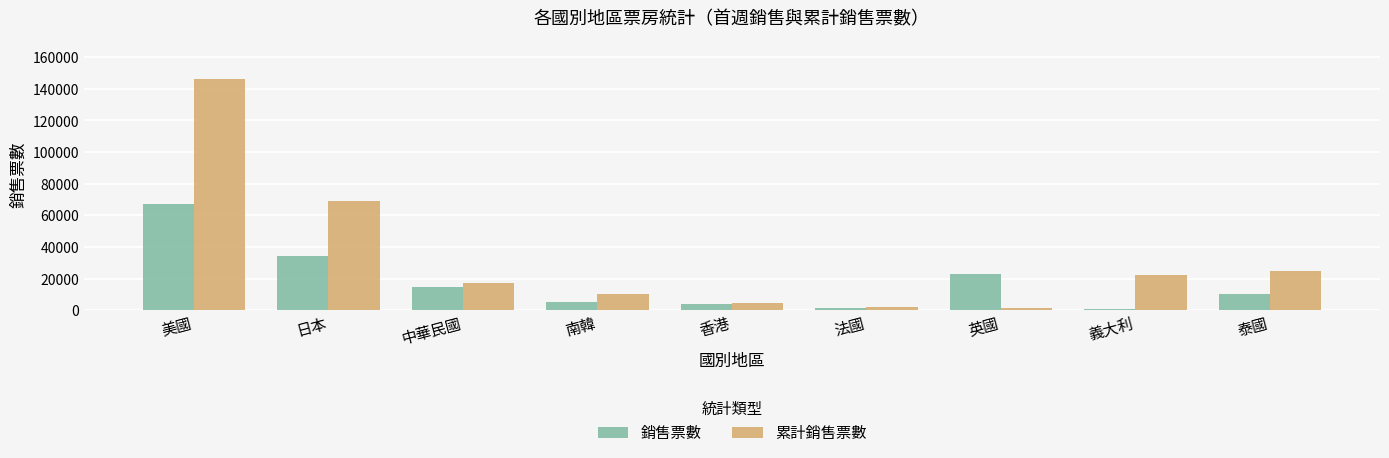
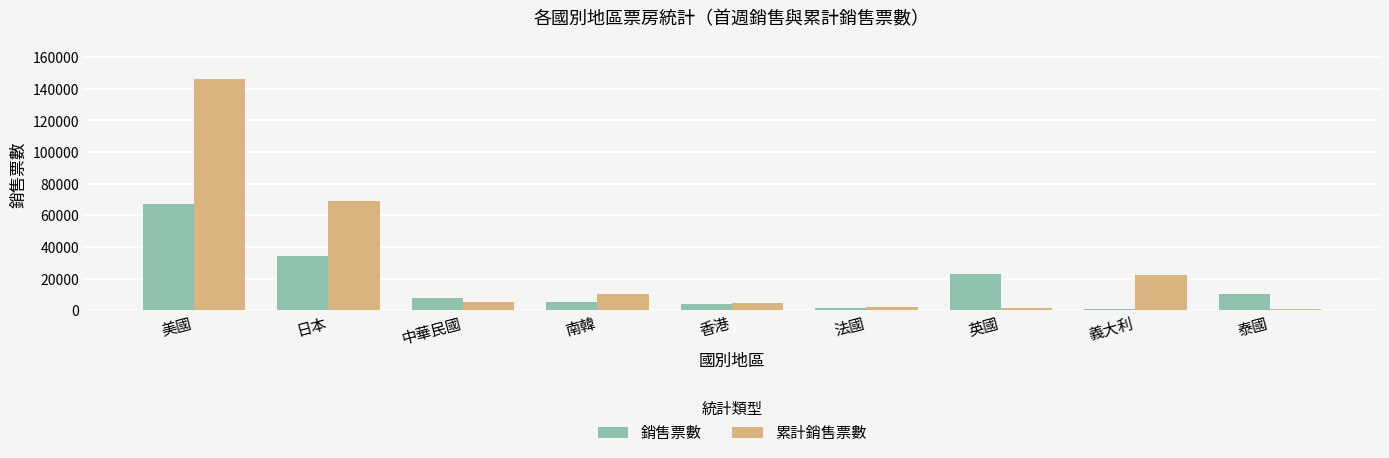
銷售票數, 中華民國: 15000 -> 7000
累計銷售票數, 中華民國: 17000 -> 5000
累計銷售票數, 泰國: 25000 -> 1000
